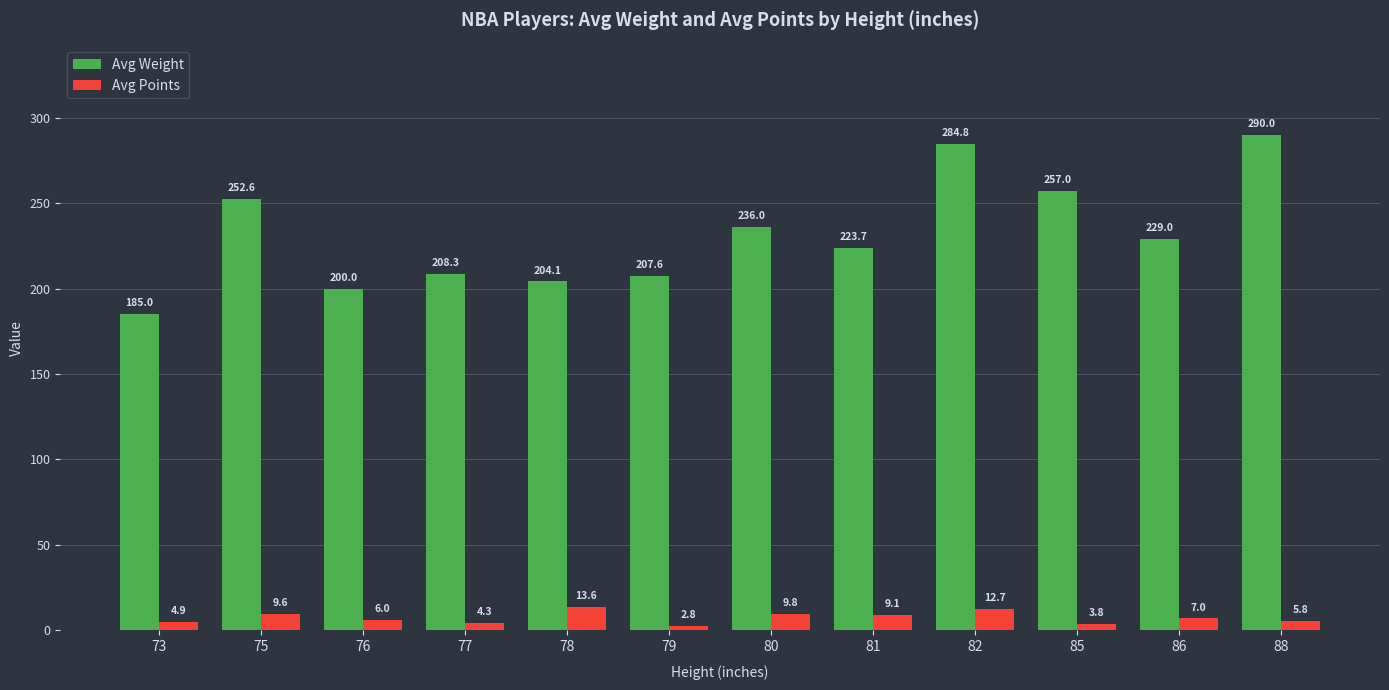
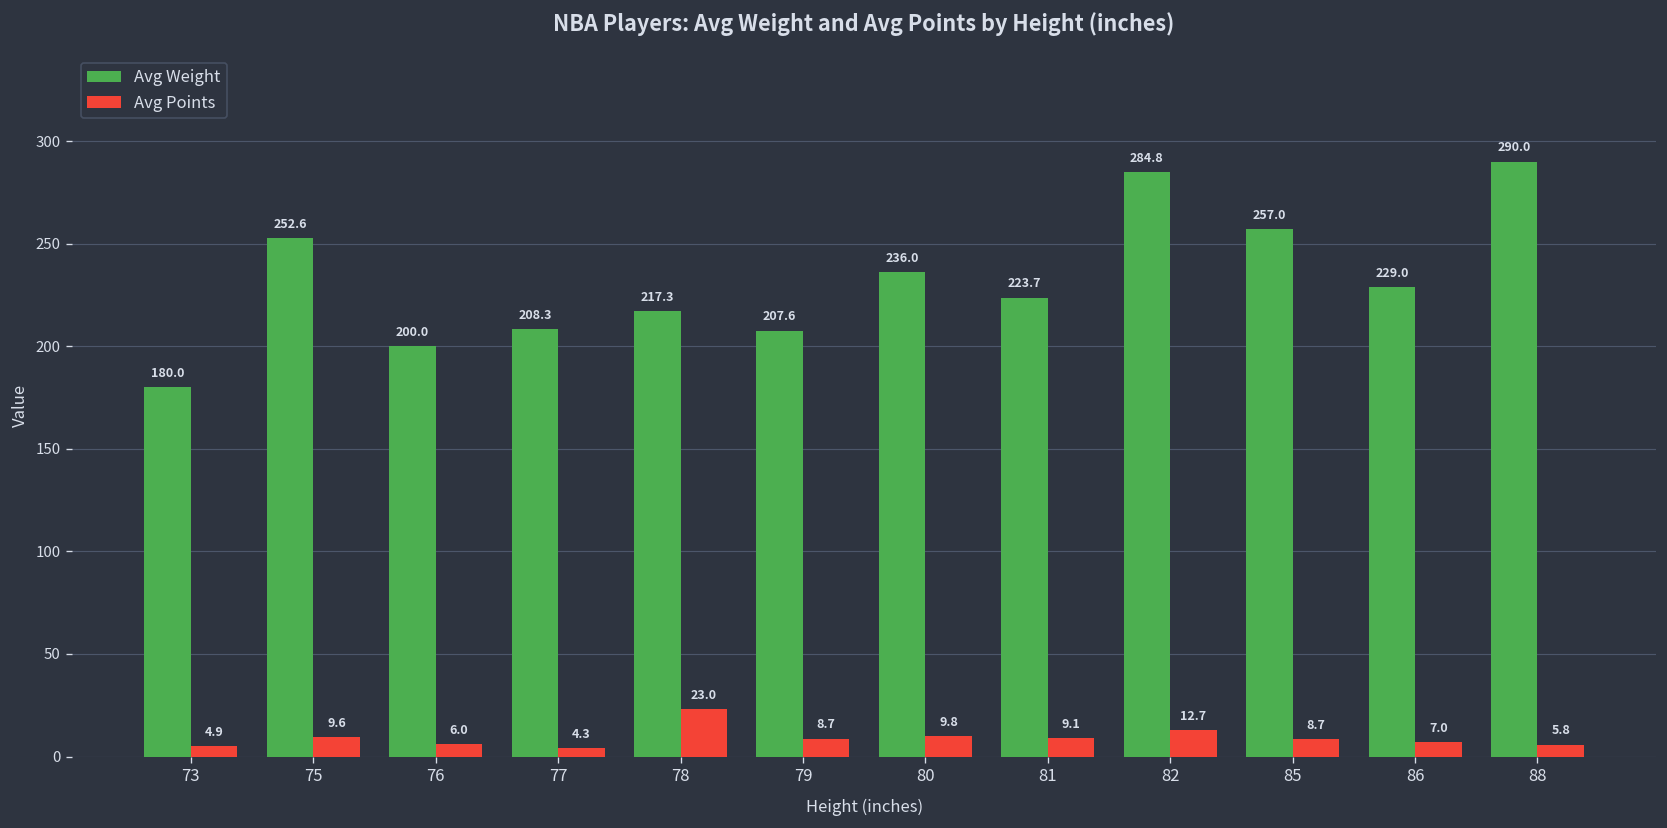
Avg Weight, 73: 185.0 -> 180.0
Avg Weight, 78: 204.1 -> 217.3
Avg Points, 78: 13.6 -> 23.0
Avg Points, 79: 2.8 -> 8.7
Avg Points, 85: 3.8 -> 8.7
